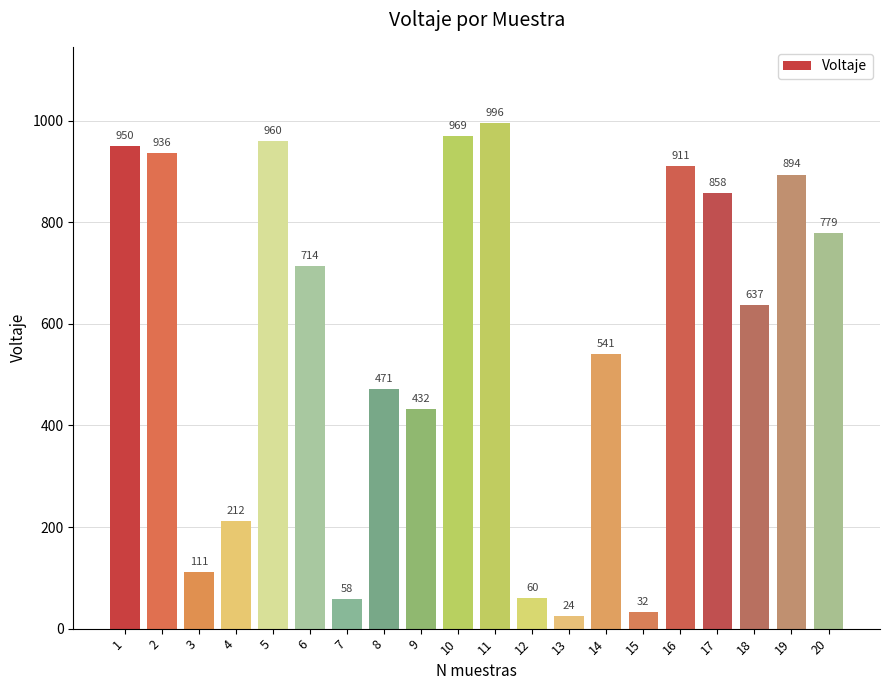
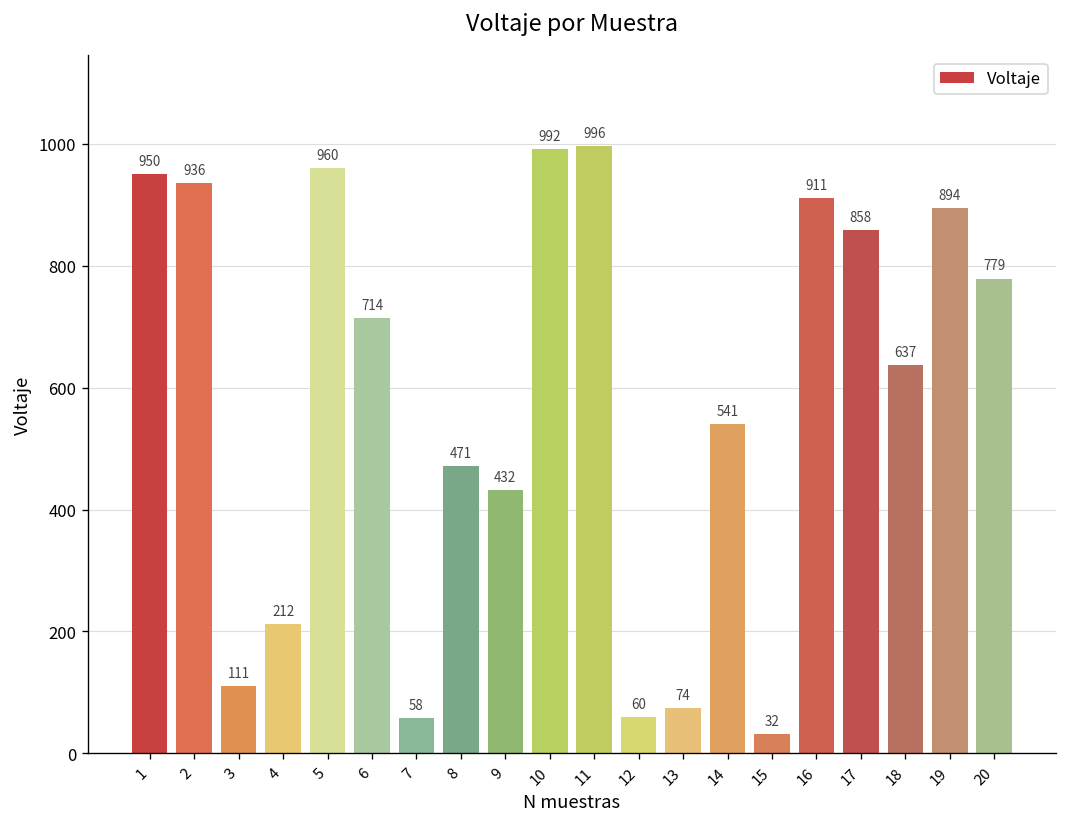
10: 969 -> 992
13: 24 -> 74
